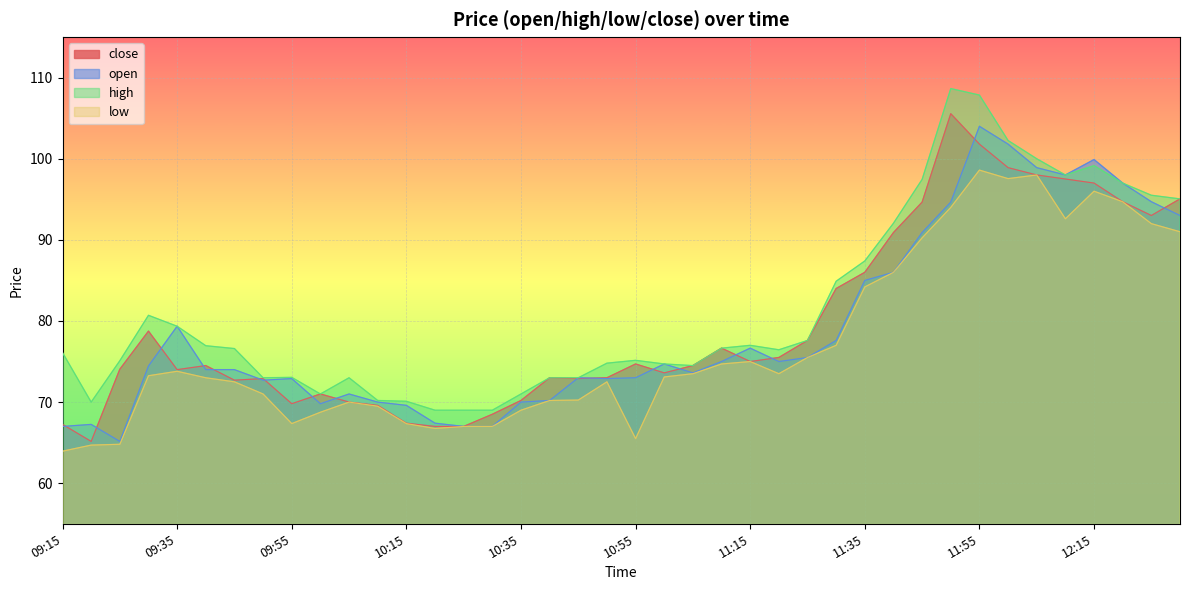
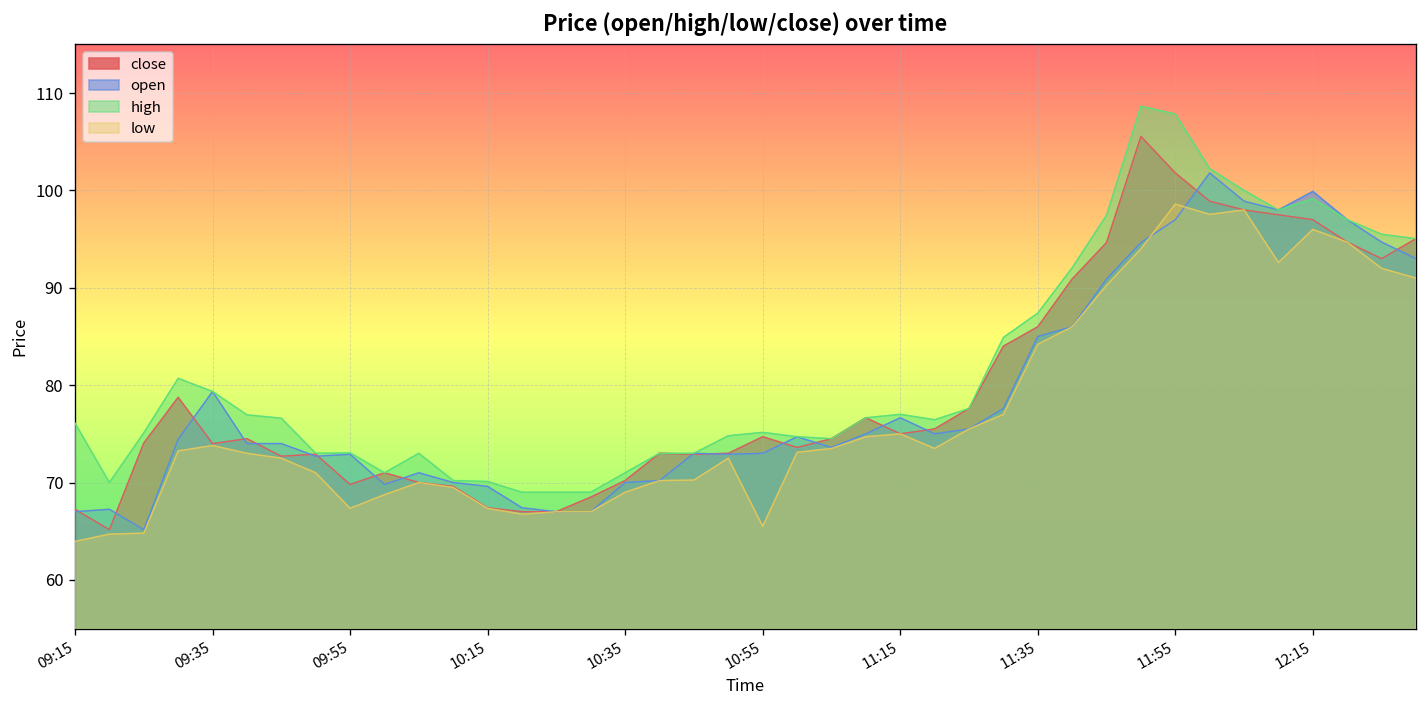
open, 11:55: 104 -> 97
